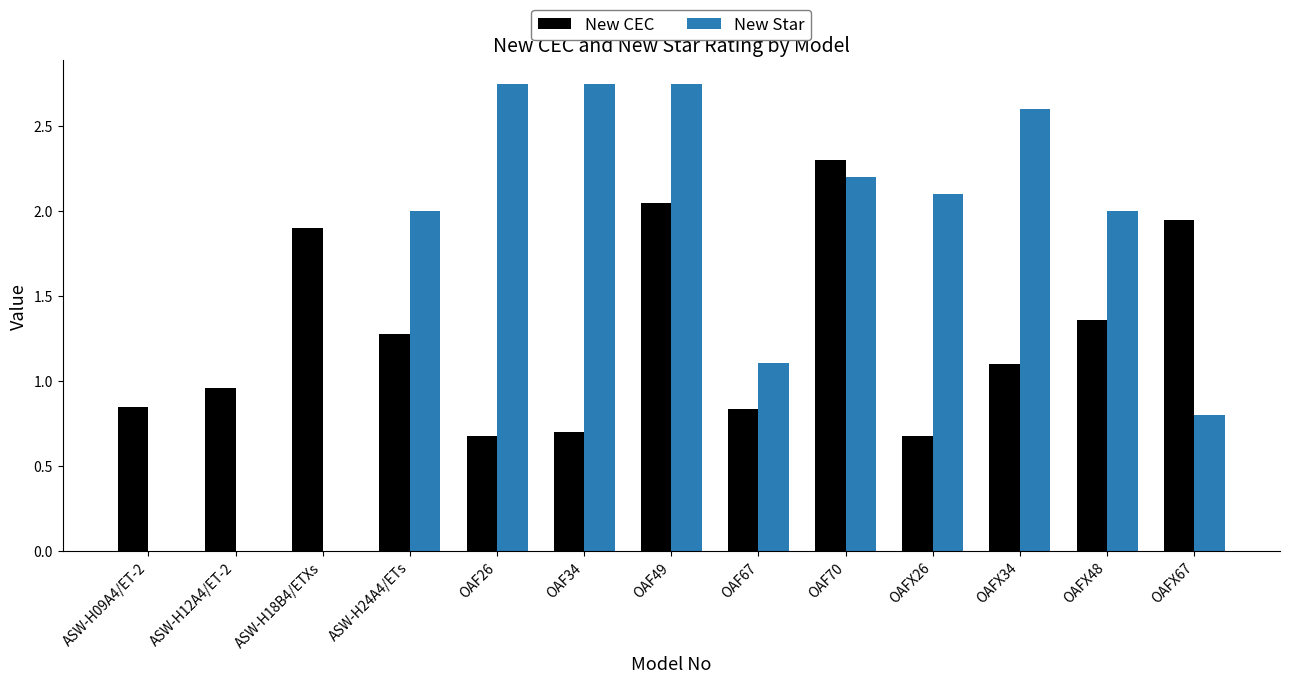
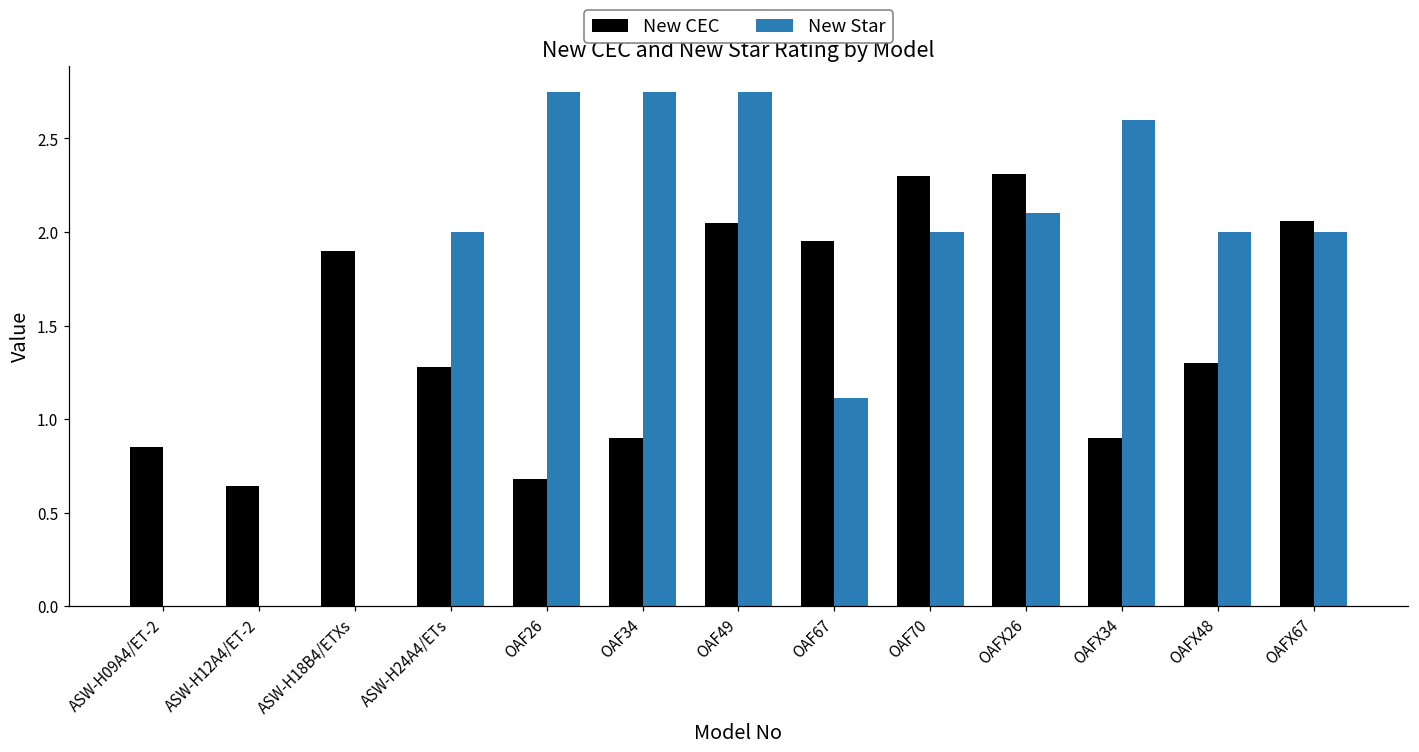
New CEC, ASW-H12A4/ET-2: 0.96 -> 0.64
New CEC, OAF34: 0.7 -> 0.9
New CEC, OAF67: 0.84 -> 1.95
New Star, OAF70: 2.2 -> 2.0
New CEC, OAFX26: 0.68 -> 2.31
New CEC, OAFX34: 1.1 -> 0.9
New CEC, OAFX48: 1.36 -> 1.30
New CEC, OAFX67: 1.95 -> 2.06
New Star, OAFX67: 0.8 -> 2.0
